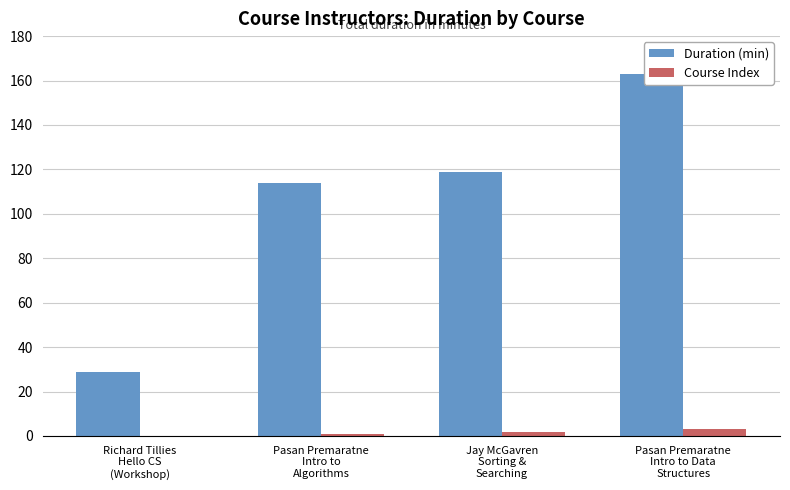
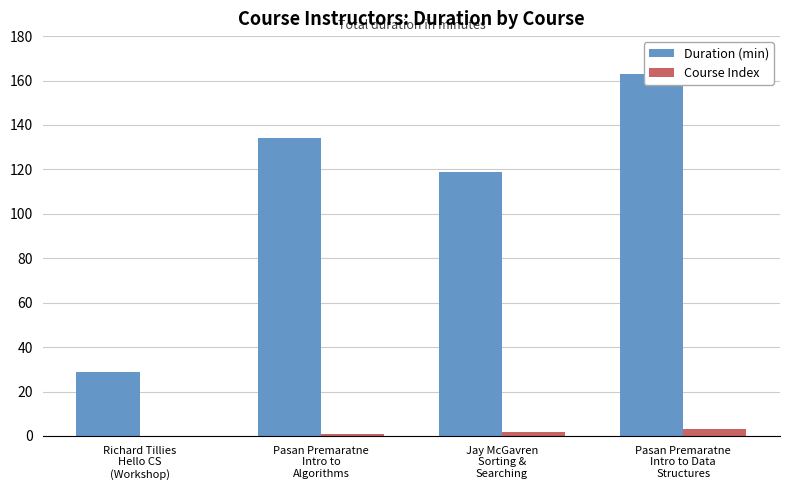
Duration (min), Pasan Premaratne Intro to Algorithms: 114 -> 134
